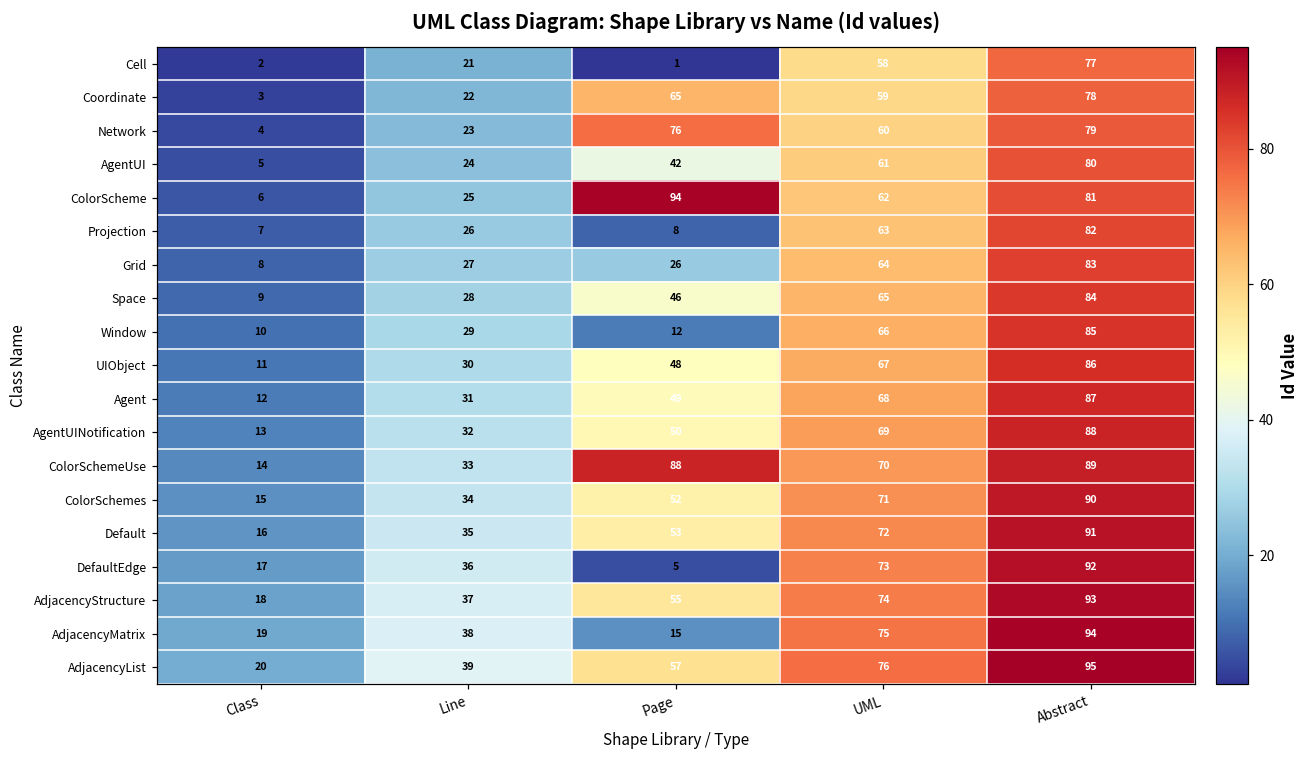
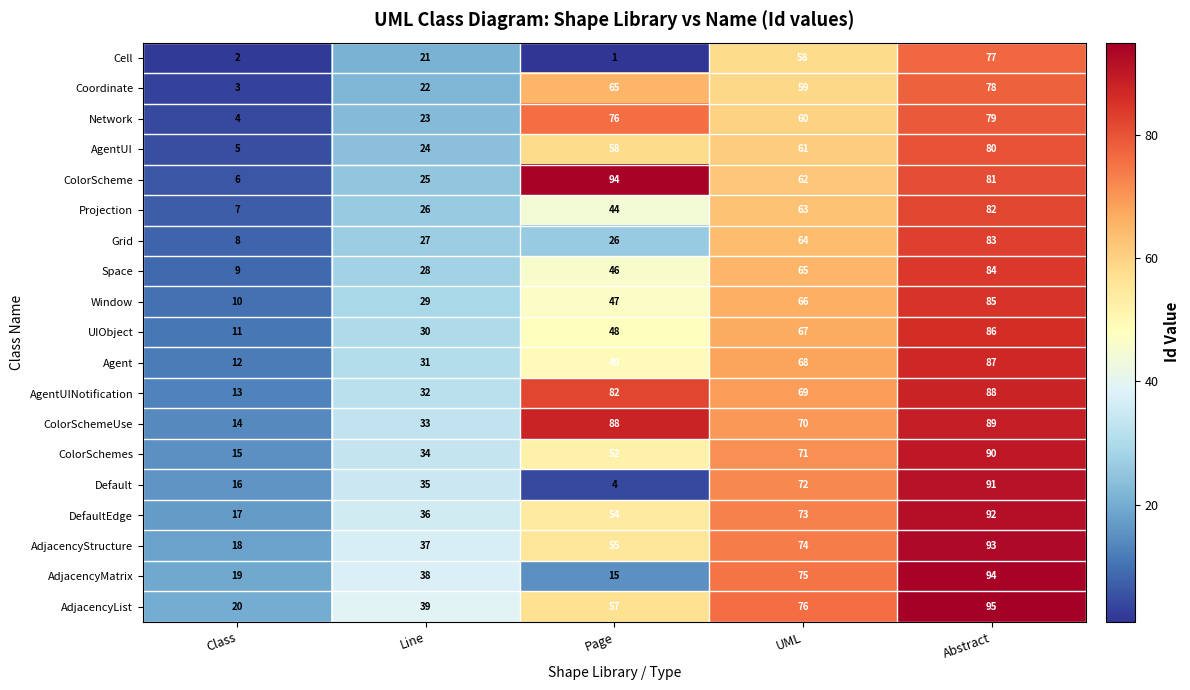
AgentUI, Page: 42 -> 58
Projection, Page: 8 -> 44
Window, Page: 12 -> 47
AgentUINotification, Page: 50 -> 82
Default, Page: 53 -> 4
DefaultEdge, Page: 5 -> 54
